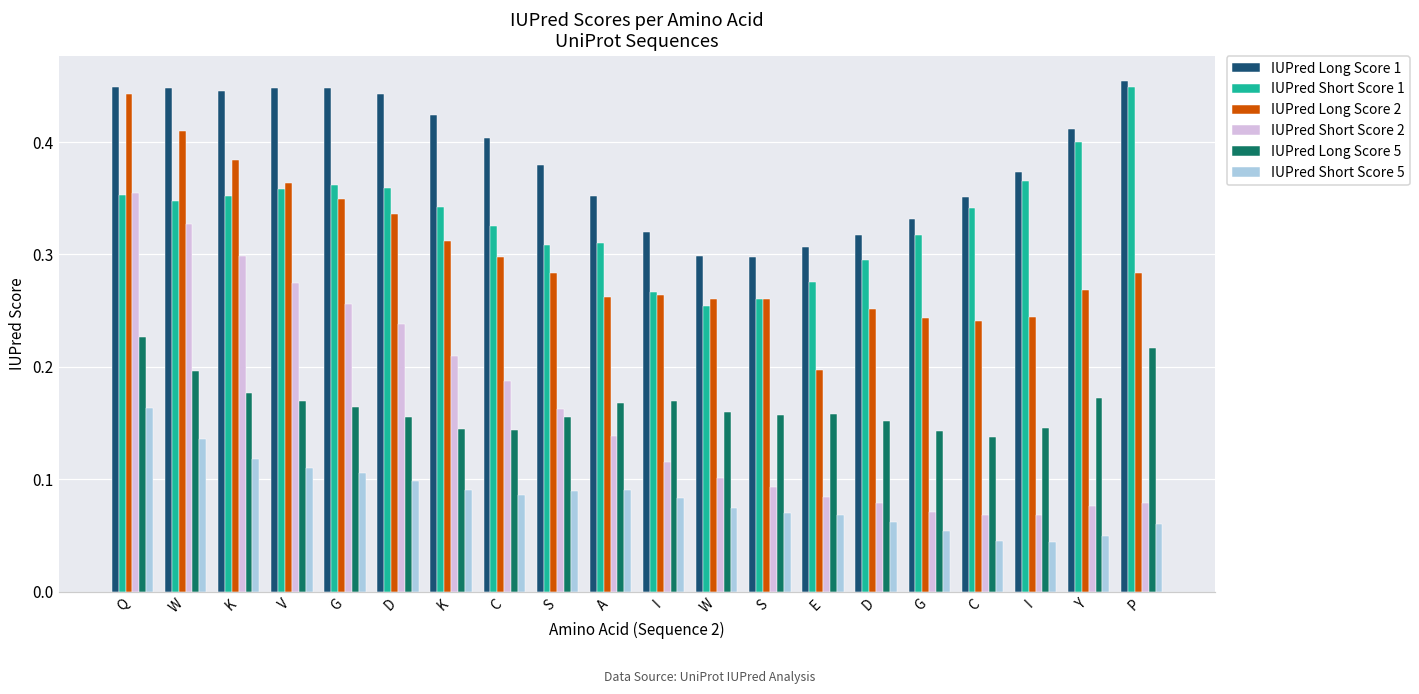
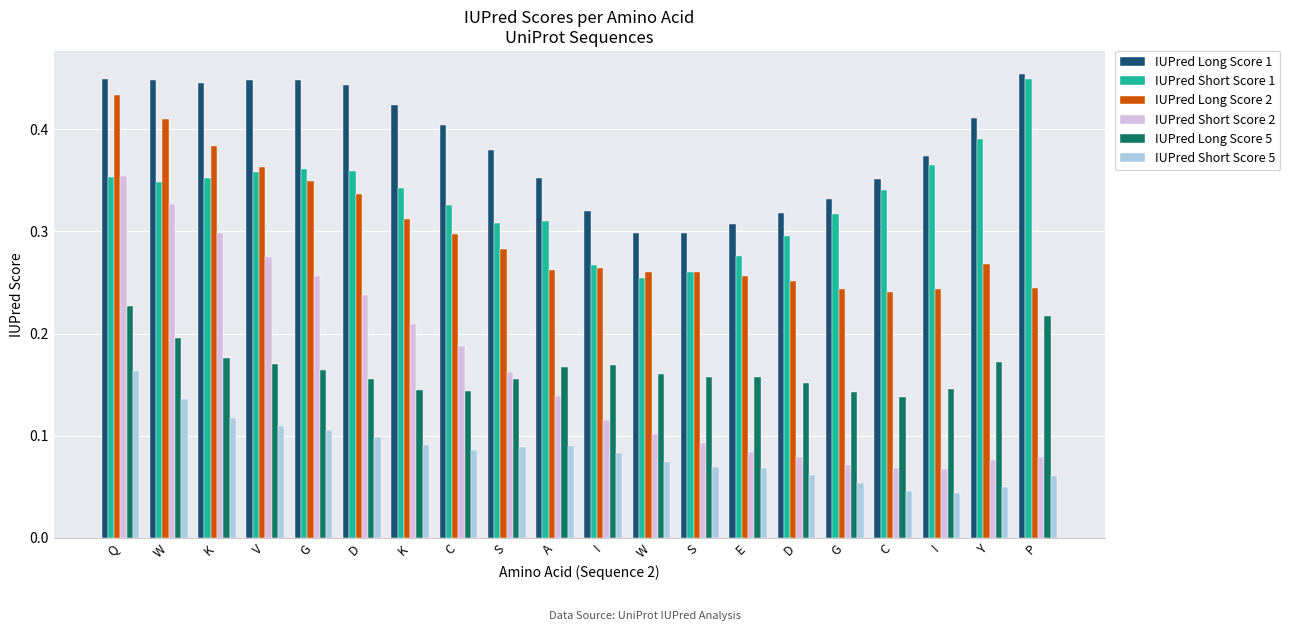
IUPred Long Score 2, Q: 0.443 -> 0.433
IUPred Long Score 2, E: 0.197 -> 0.257
IUPred Short Score 1, Y: 0.400 -> 0.390
IUPred Long Score 2, P: 0.284 -> 0.245
